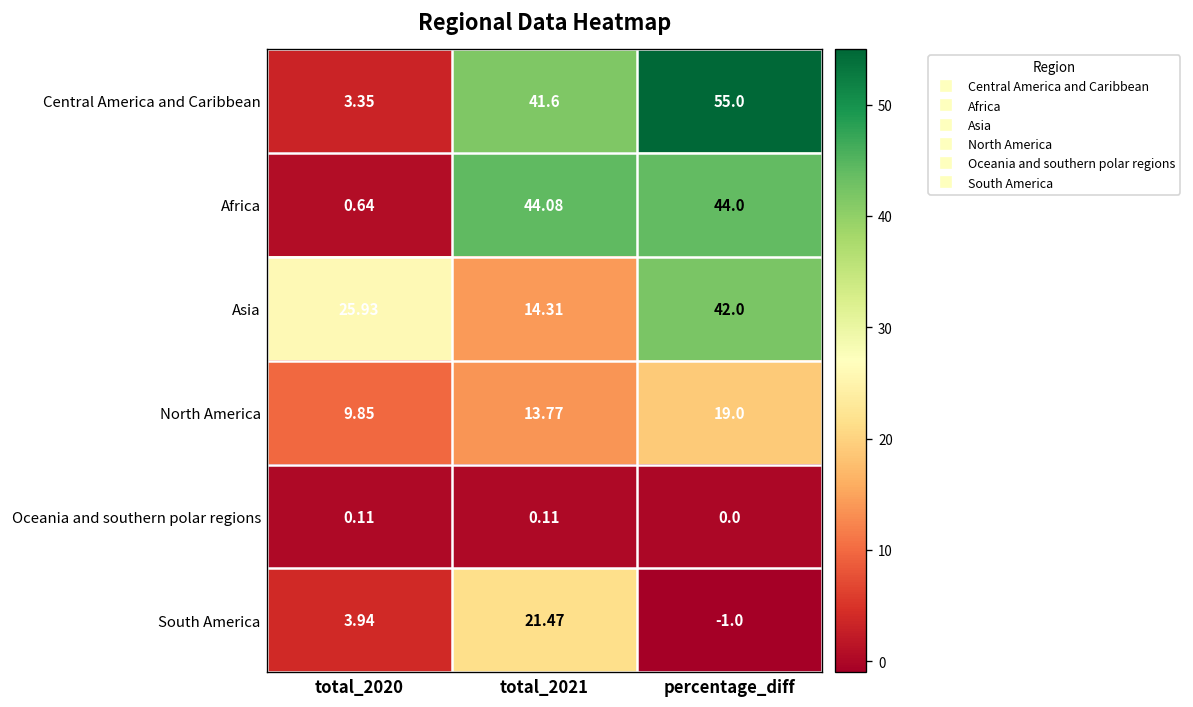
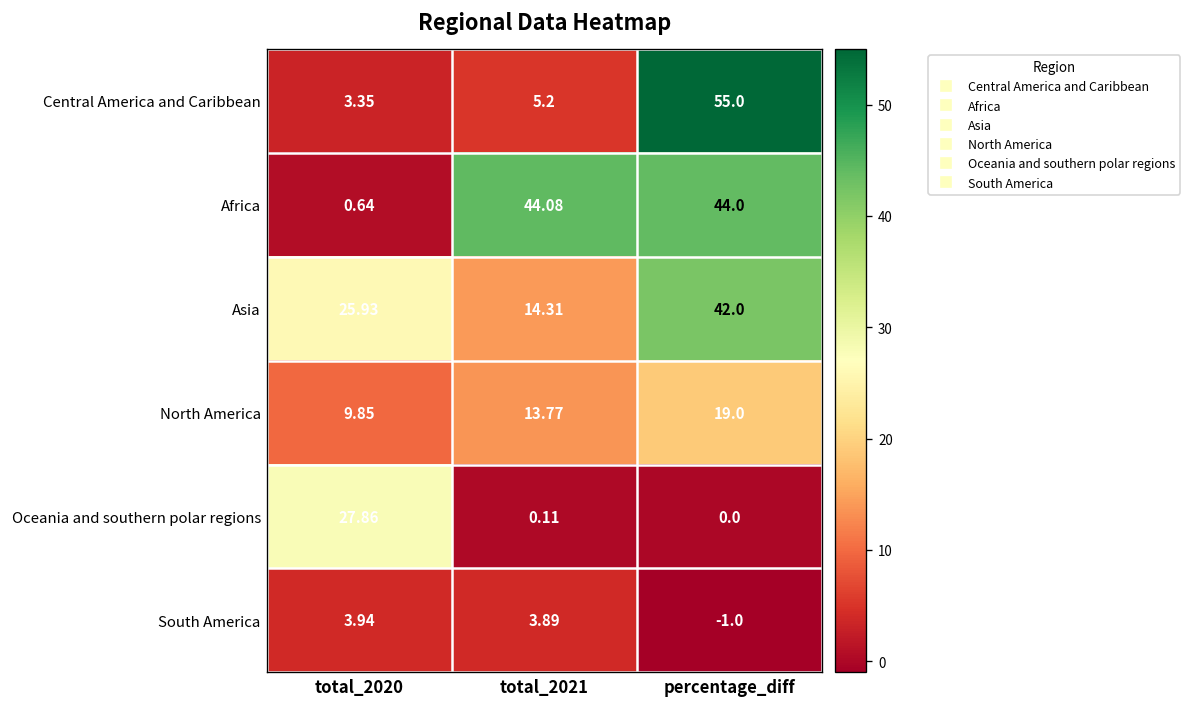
Central America and Caribbean, total_2021: 41.6 -> 5.2
Oceania and southern polar regions, total_2020: 0.11 -> 27.86
South America, total_2021: 21.47 -> 3.89
